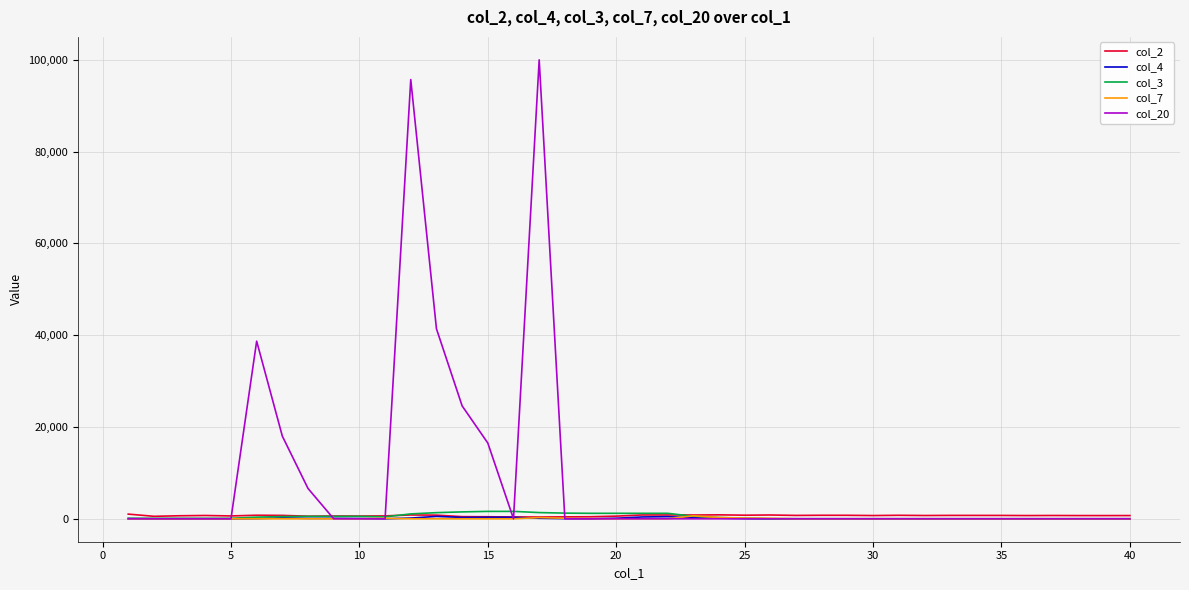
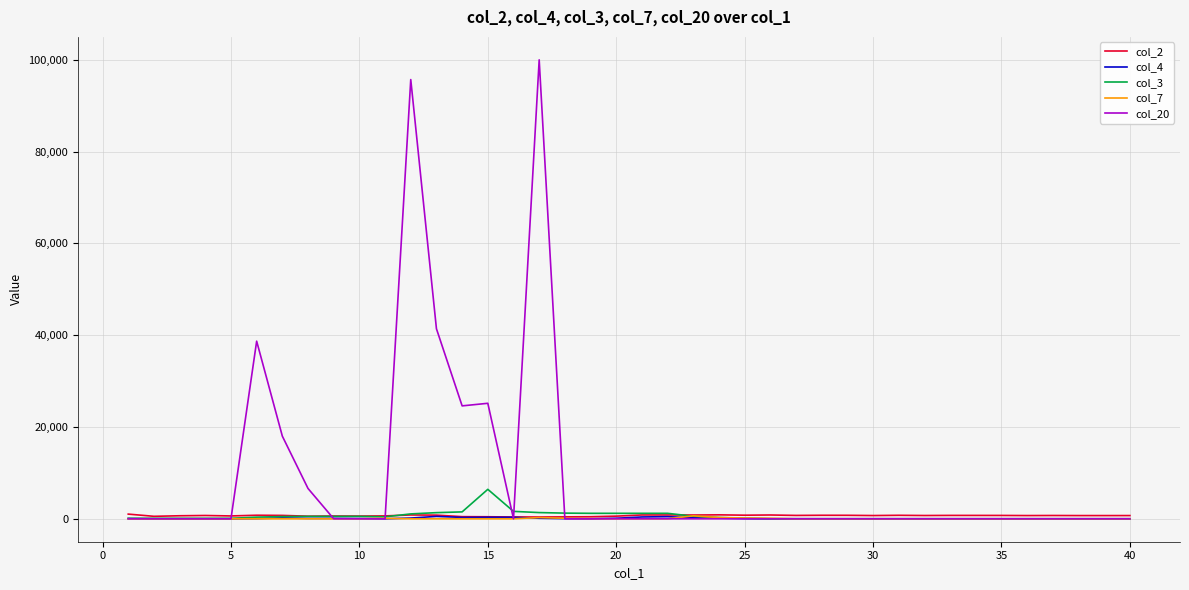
col_3, 15: 2,000 -> 6,000
col_20, 15: 17,000 -> 25,000
